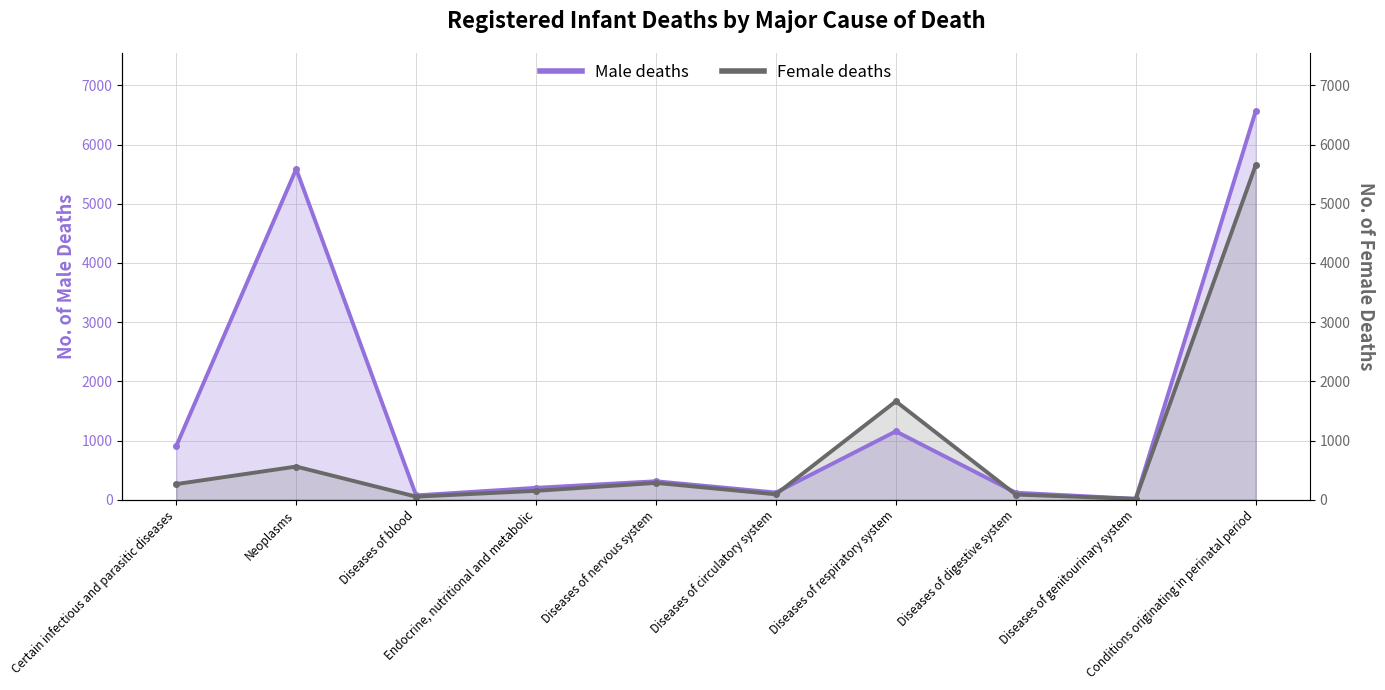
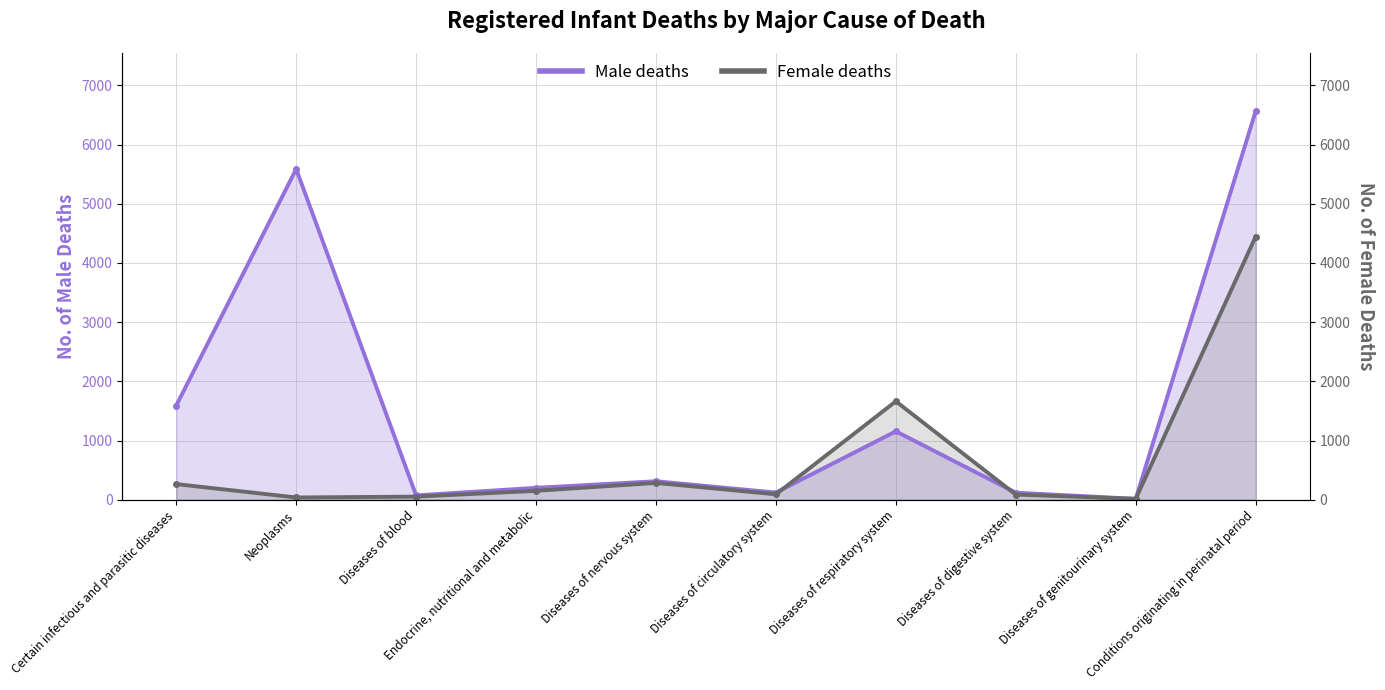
Male deaths, Certain infectious and parasitic diseases: 900 -> 1600
Female deaths, Neoplasms: 600 -> 0
Female deaths, Conditions originating in perinatal period: 5700 -> 4400
